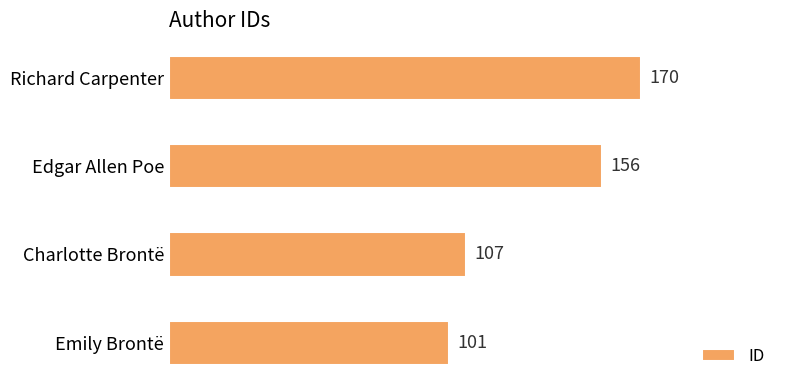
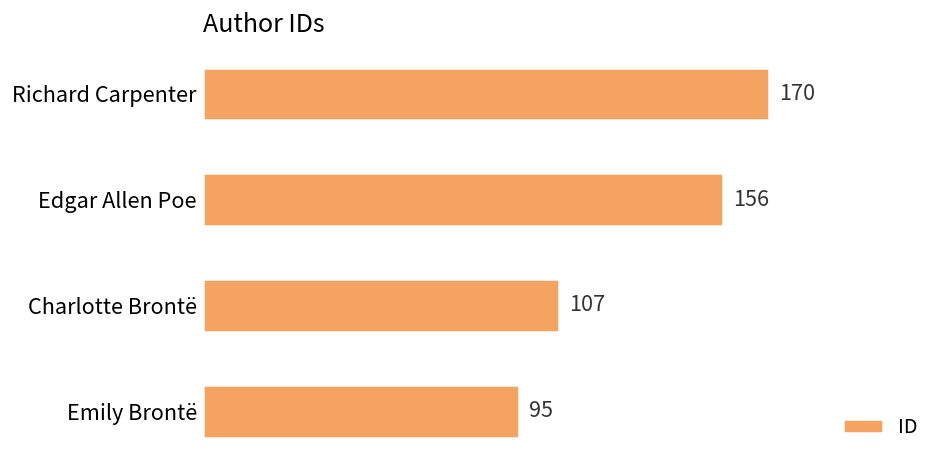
Emily Brontë: 101 -> 95
